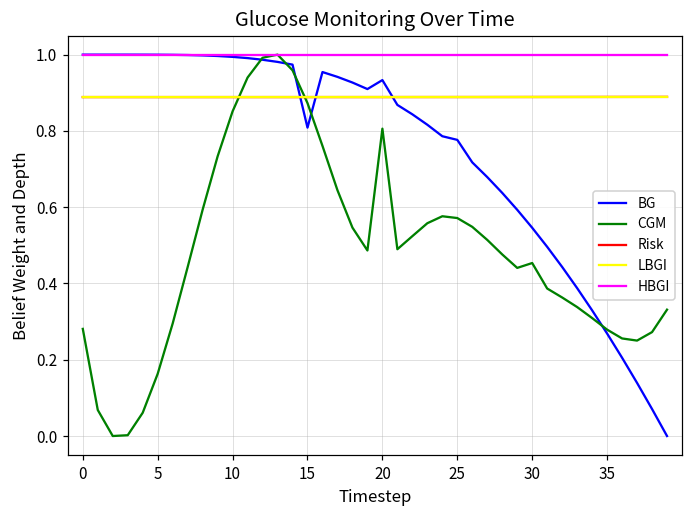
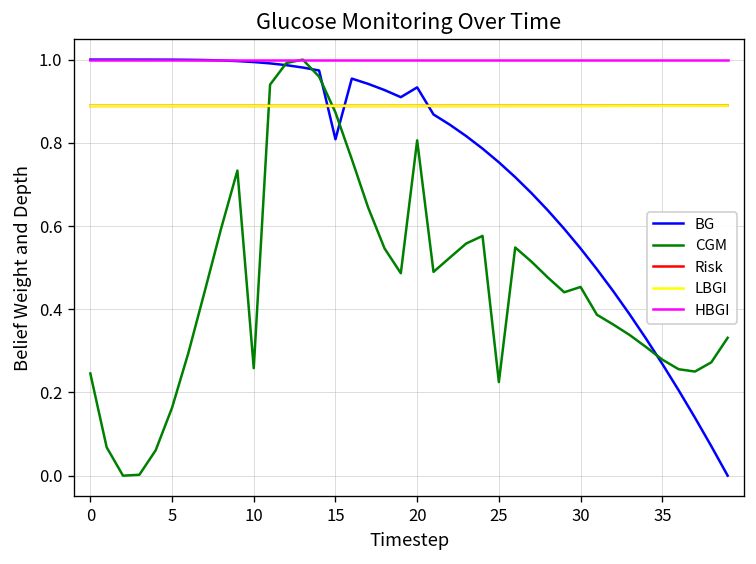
CGM, 0: 0.28 -> 0.25
CGM, 10: 0.85 -> 0.26
BG, 25: 0.78 -> 0.75
CGM, 25: 0.57 -> 0.22
